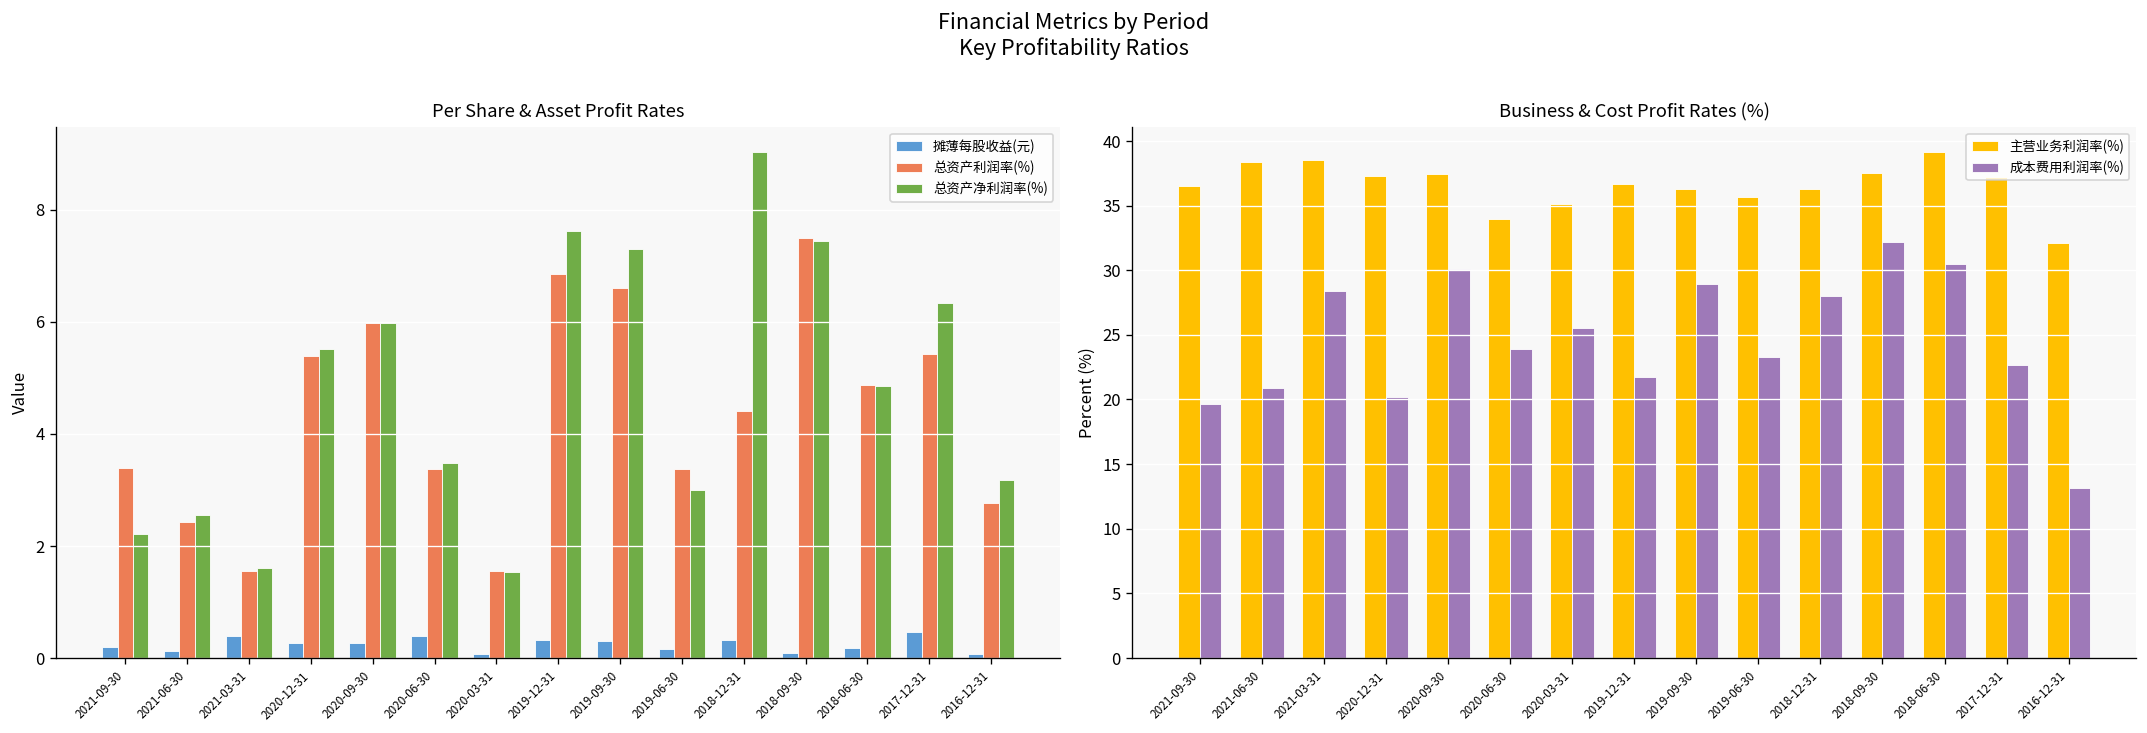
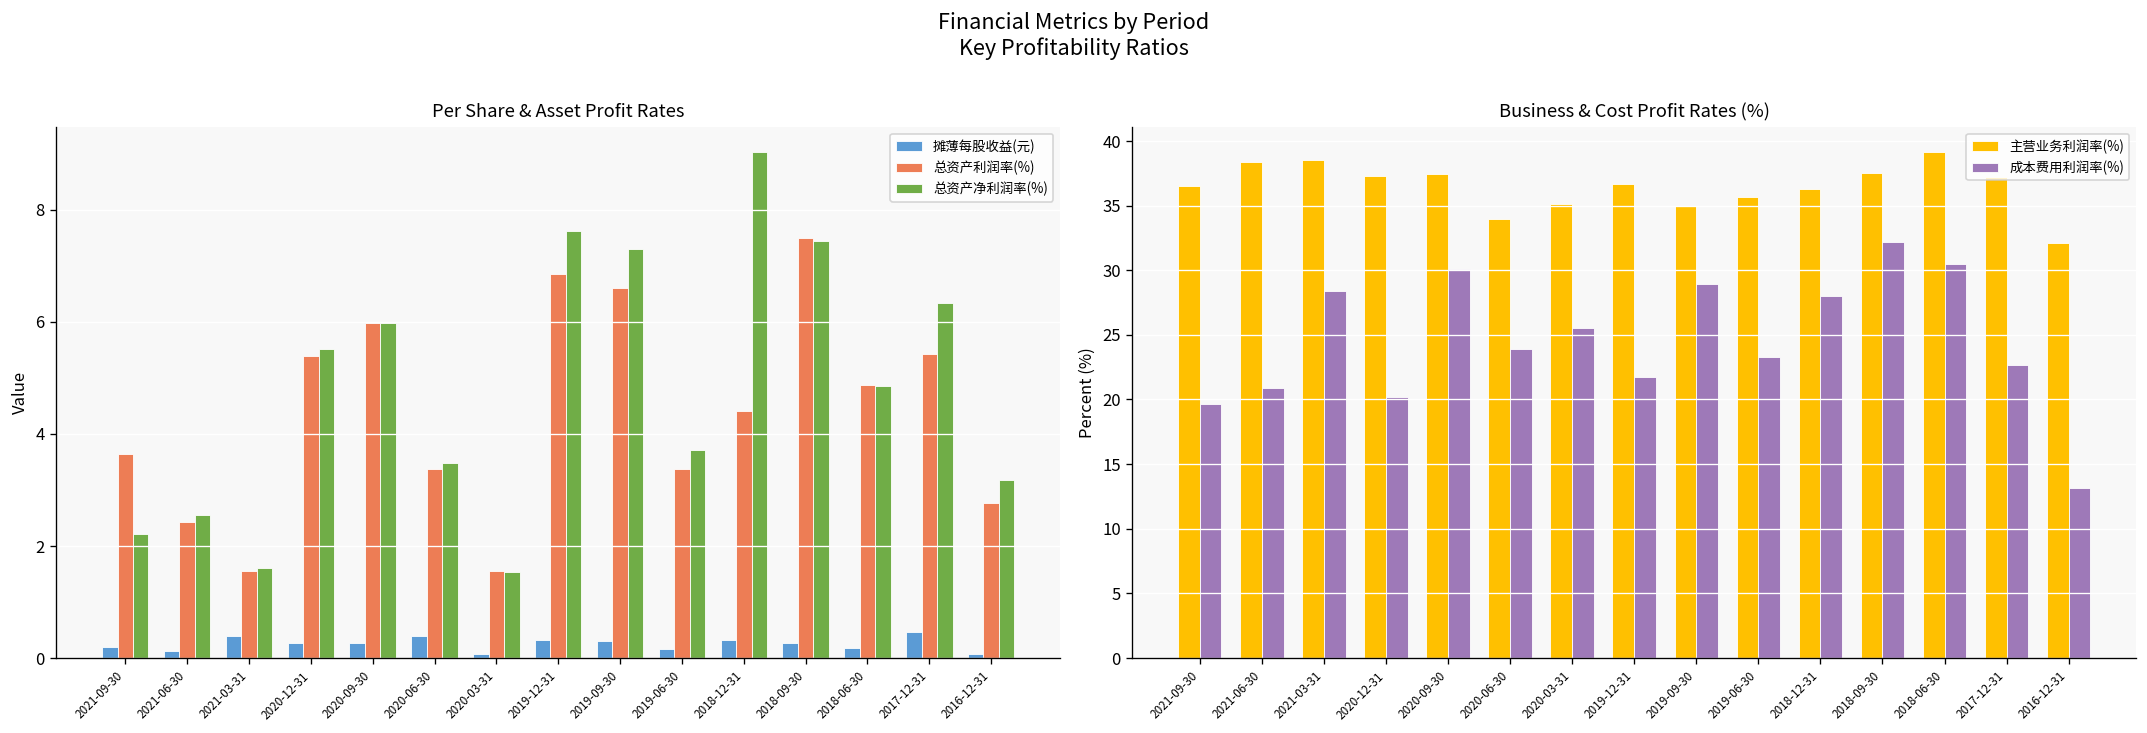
Per Share & Asset Profit Rates, 总资产利润率(%), 2021-09-30: 3.4 -> 3.6
Per Share & Asset Profit Rates, 总资产净利润率(%), 2019-06-30: 3.0 -> 3.7
Per Share & Asset Profit Rates, 摊薄每股收益(元), 2018-09-30: 0.1 -> 0.3
Business & Cost Profit Rates (%), 主营业务利润率(%), 2019-09-30: 36.3 -> 35.0
